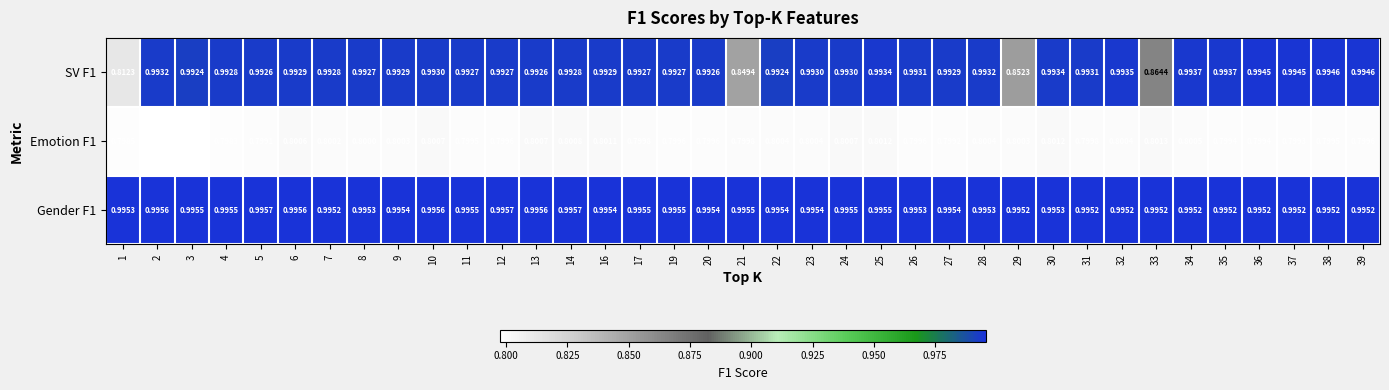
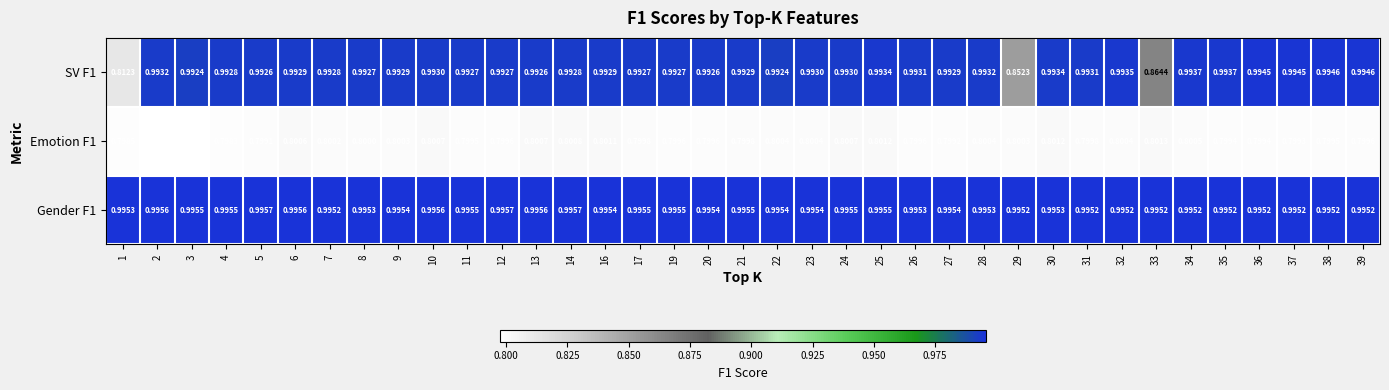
SV F1, 21: 0.8494 -> 0.9929
